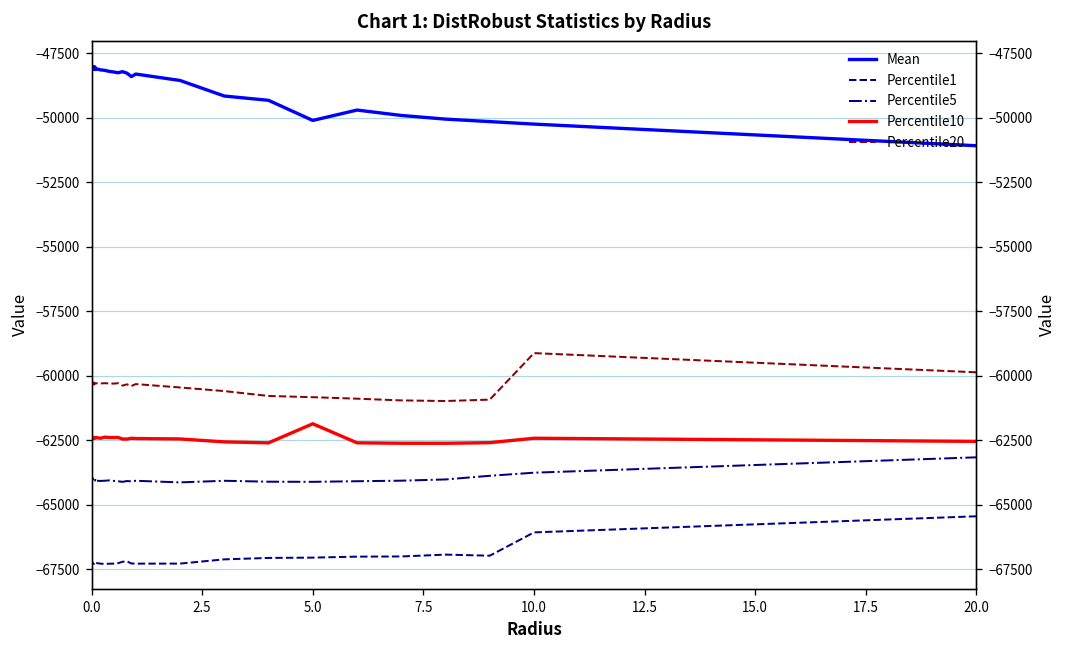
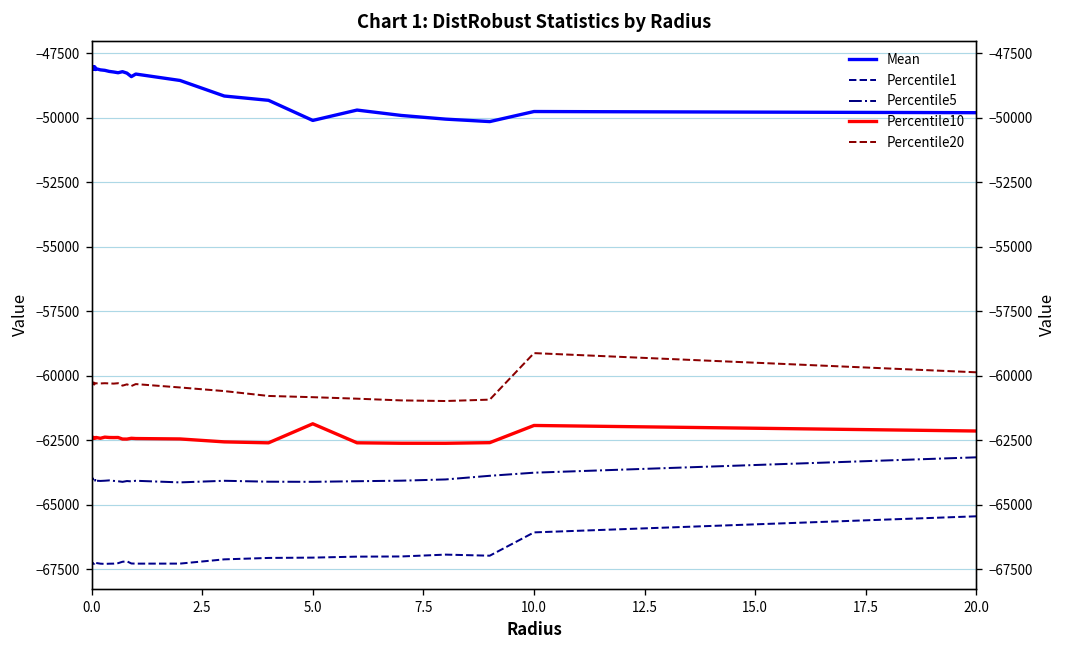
Mean, 10.0: -50200 -> -49800
Percentile10, 10.0: -62400 -> -61900
Mean, 20.0: -51100 -> -49800
Percentile10, 20.0: -62500 -> -62100
